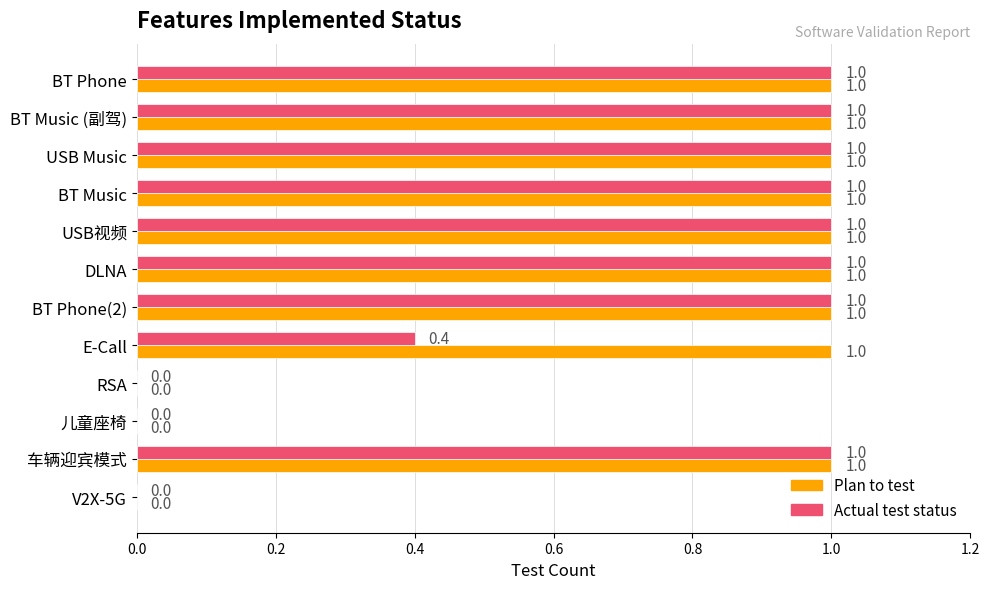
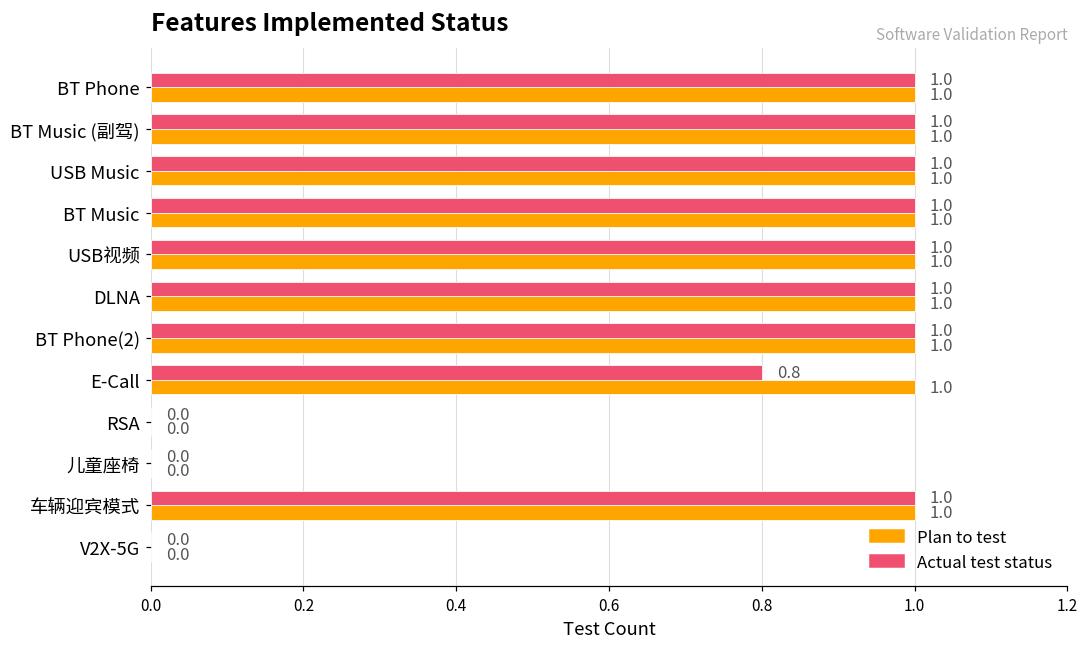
Actual test status, E-Call: 0.4 -> 0.8
